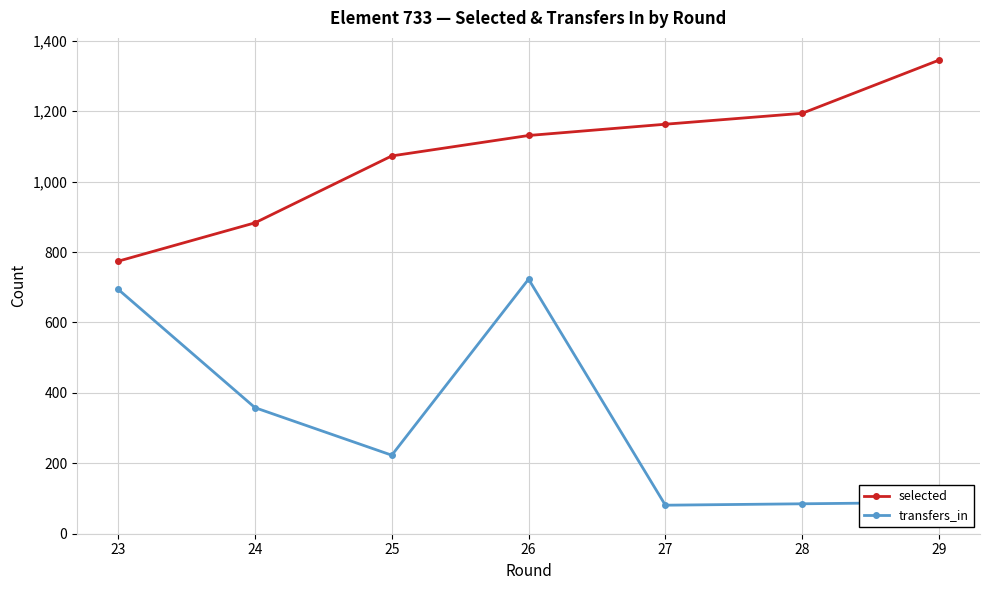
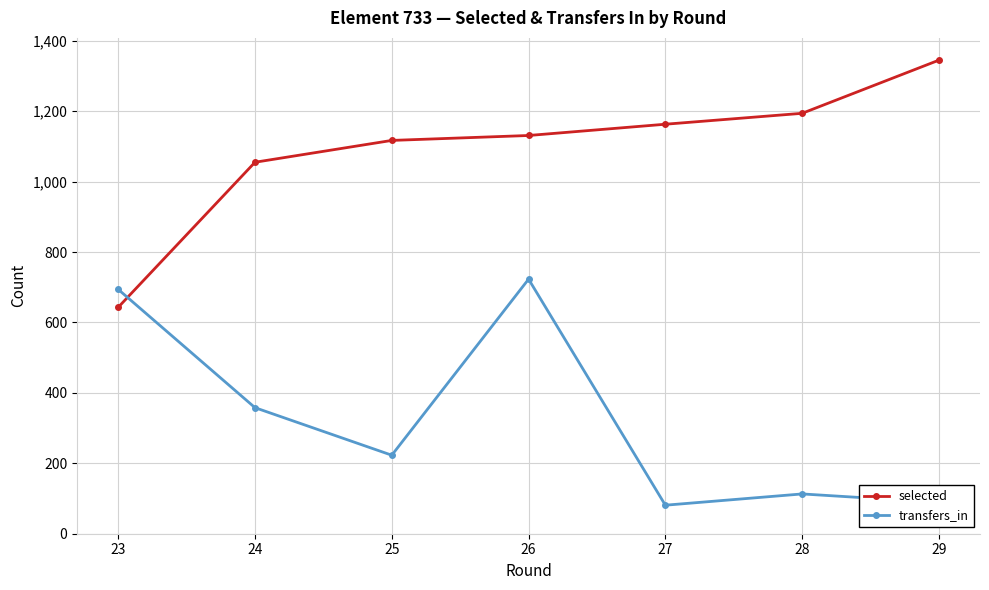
selected, 23: 770 -> 640
selected, 24: 880 -> 1,060
selected, 25: 1,070 -> 1,120
transfers_in, 28: 90 -> 110
